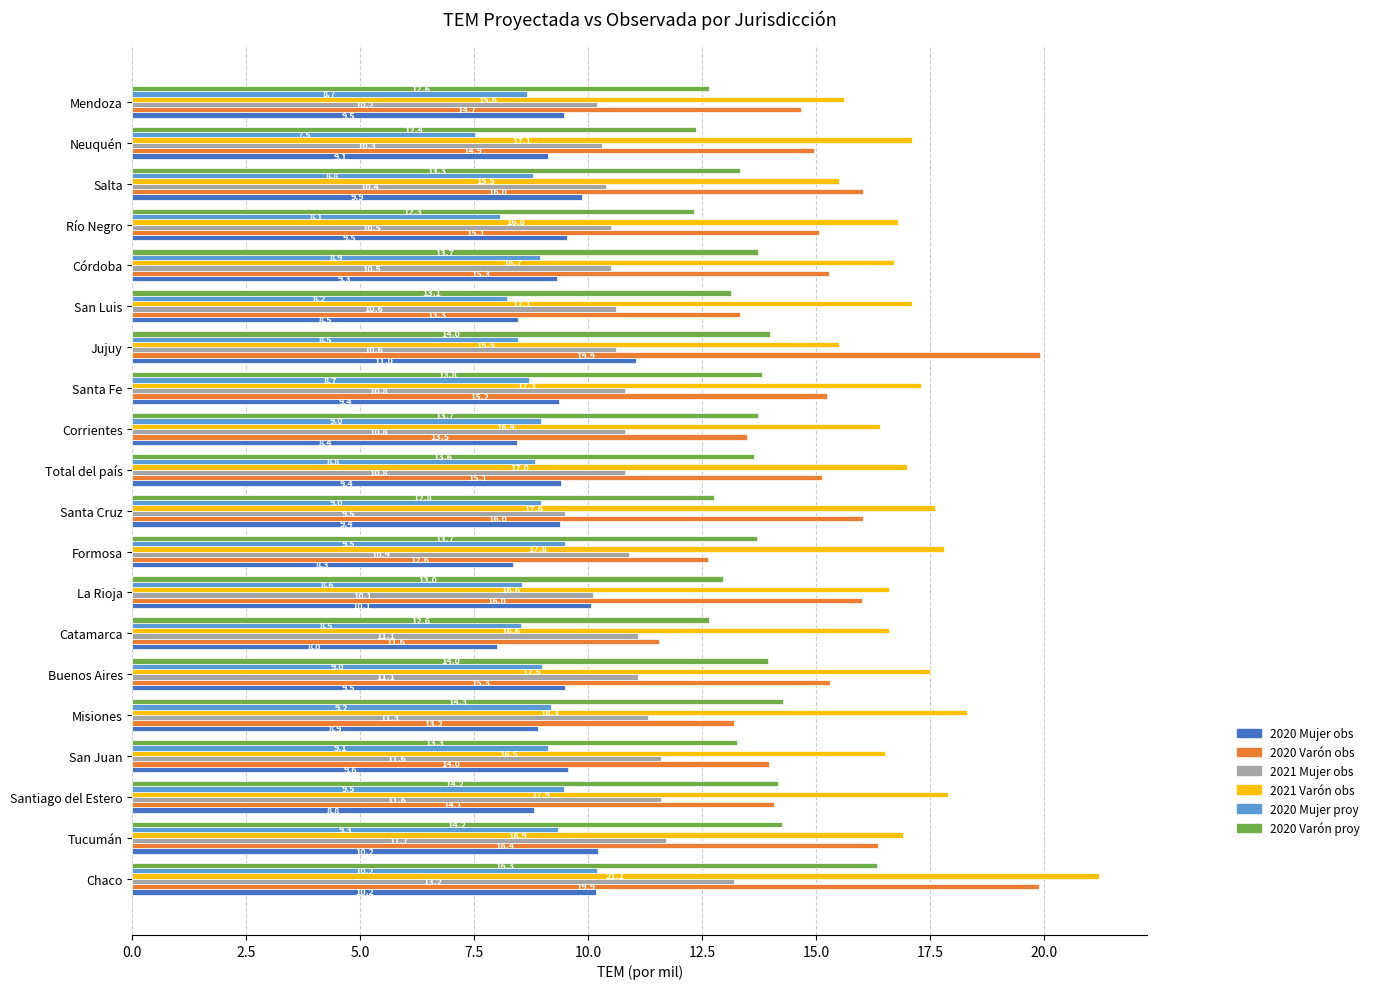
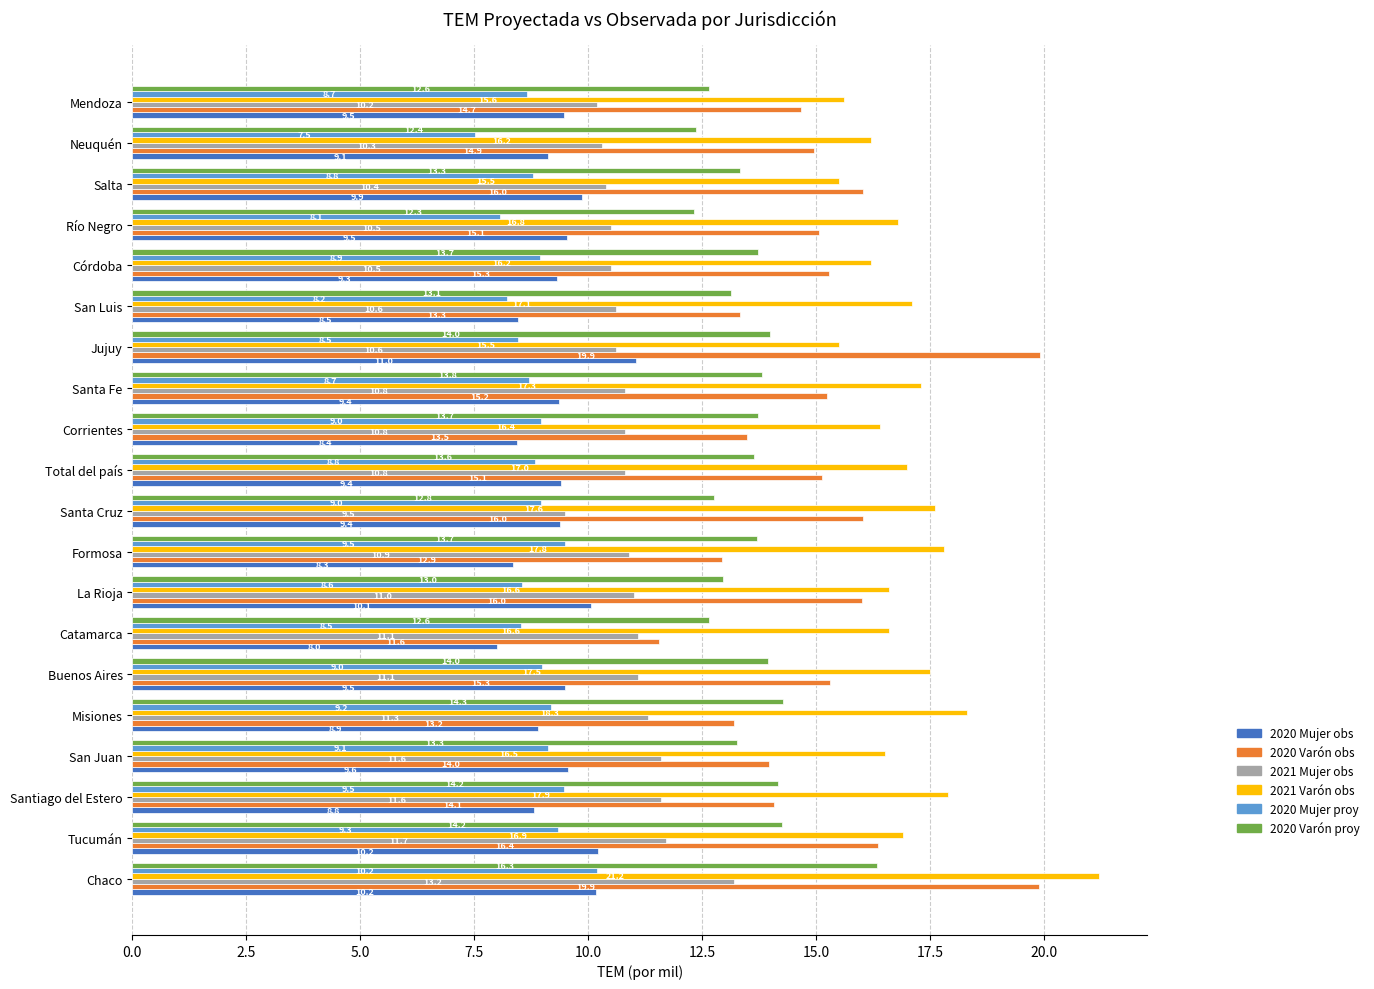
2021 Varón obs, Neuquén: 17.1 -> 16.2
2021 Varón obs, Córdoba: 16.7 -> 16.2
2020 Varón obs, Formosa: 12.6 -> 12.9
2021 Mujer obs, La Rioja: 10.1 -> 11.0
